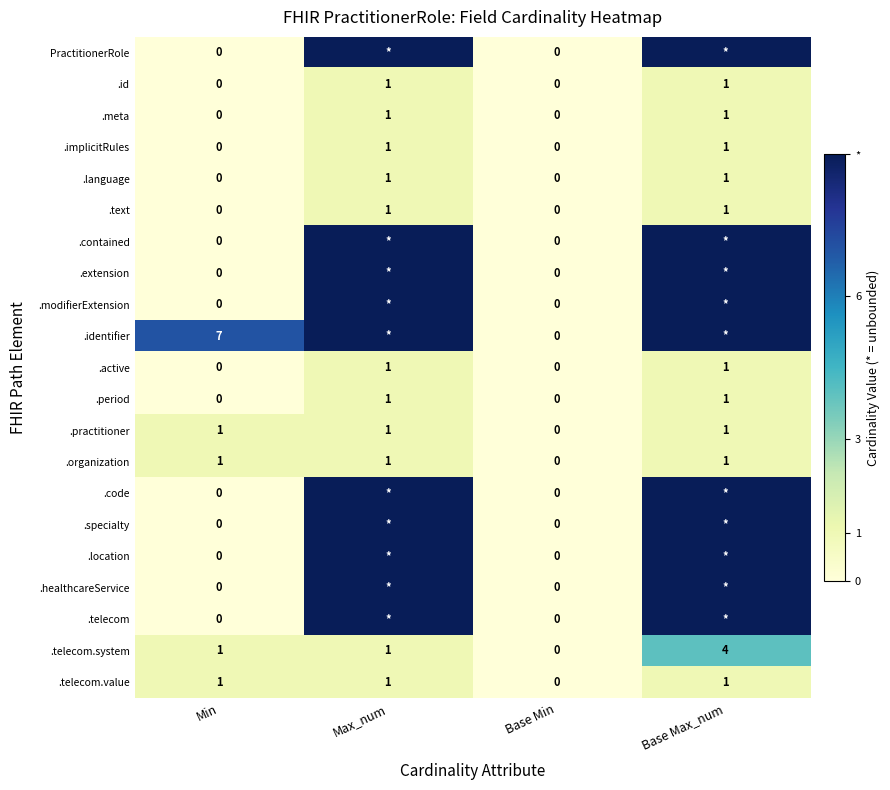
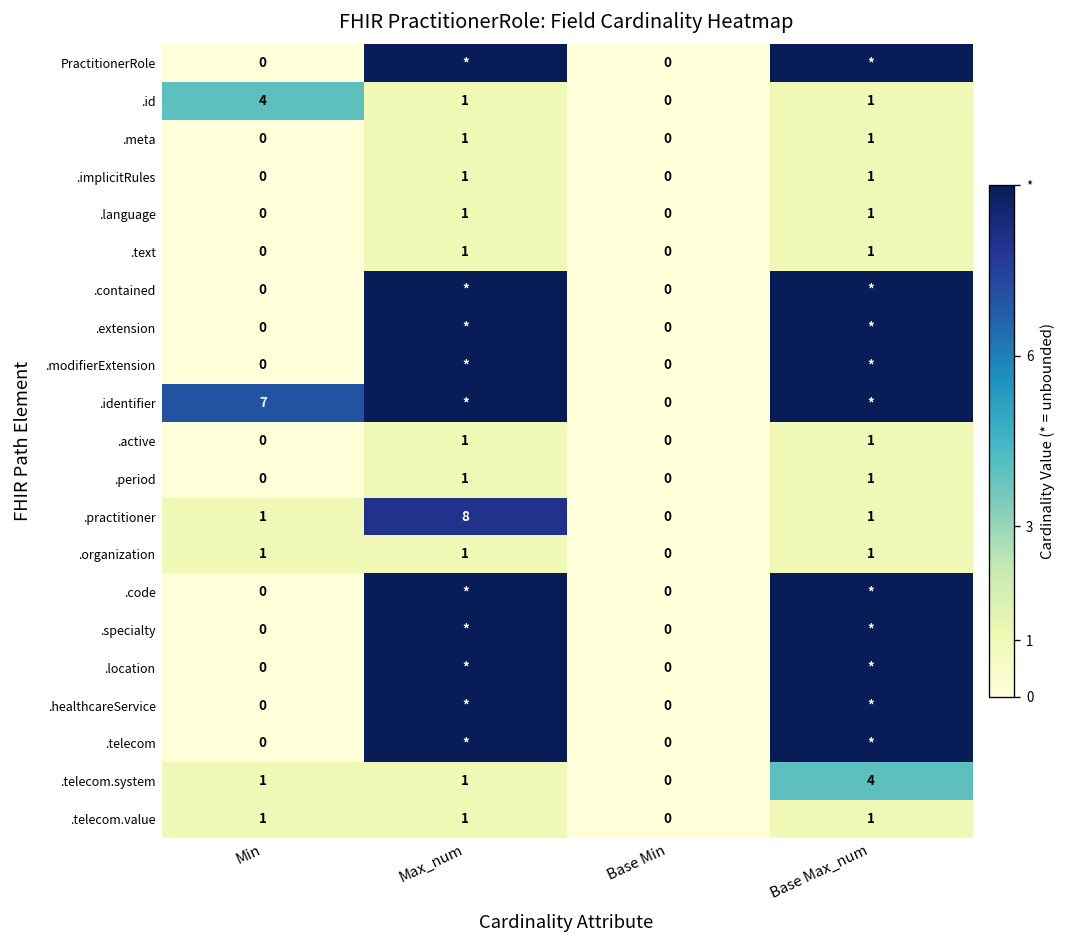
.id, Min: 0 -> 4
.practitioner, Max_num: 1 -> 8
